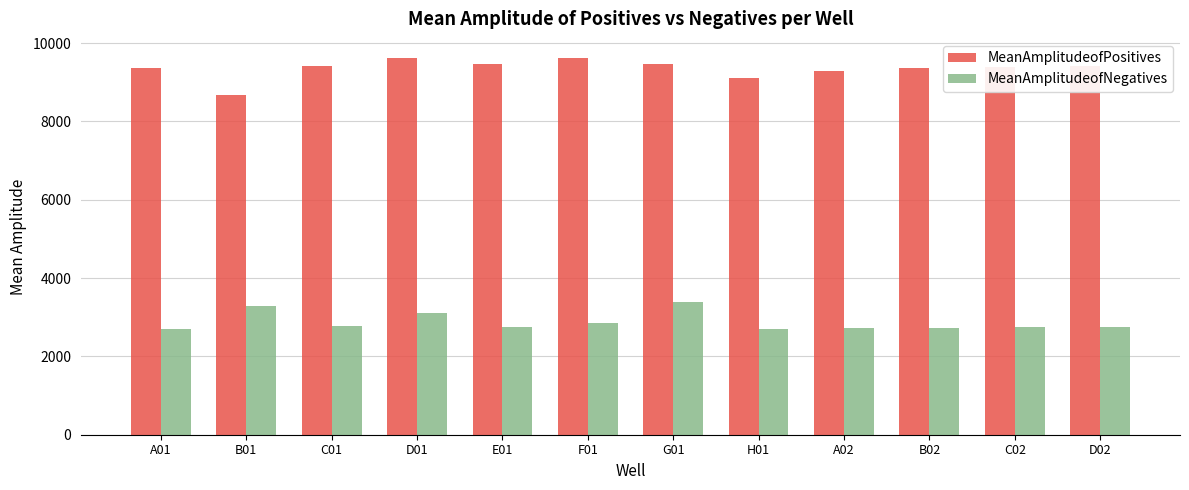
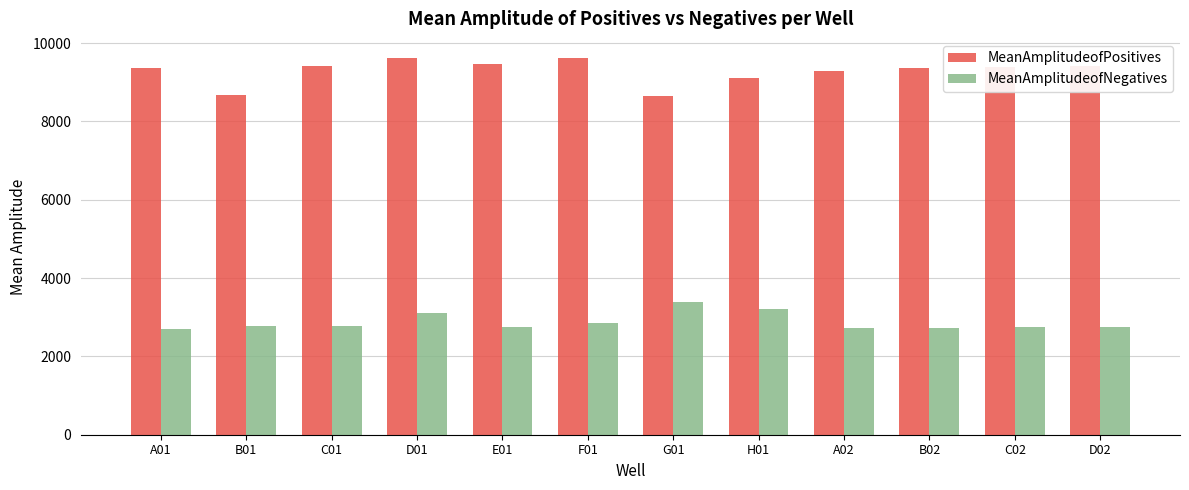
MeanAmplitudeofNegatives, B01: 3300 -> 2800
MeanAmplitudeofPositives, G01: 9500 -> 8700
MeanAmplitudeofNegatives, H01: 2700 -> 3200
